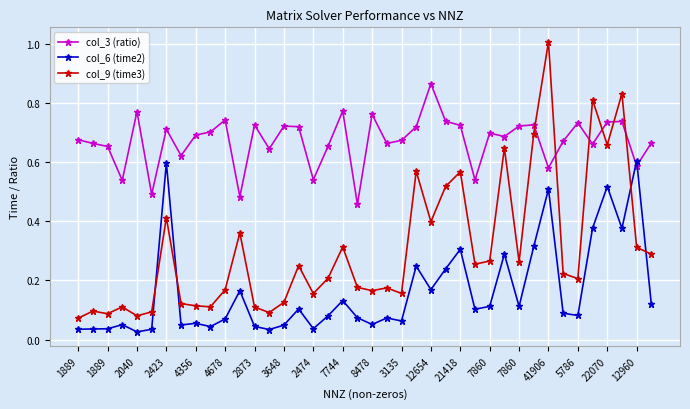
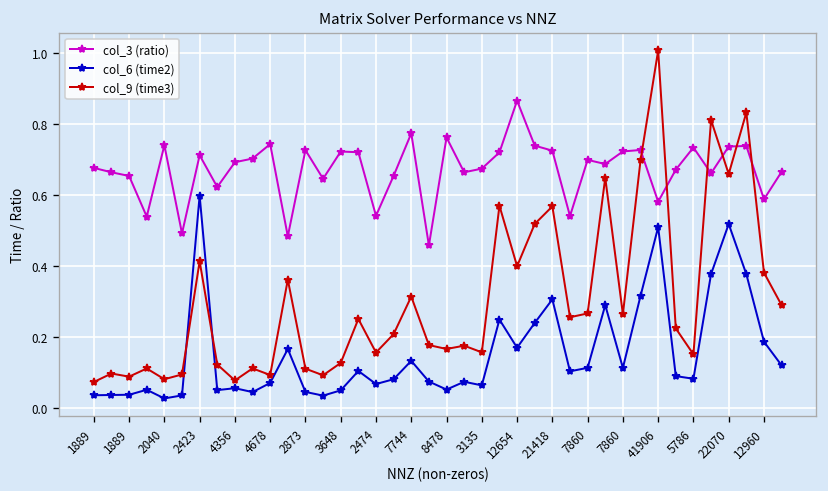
col_3 (ratio), 2040: 0.77 -> 0.74
col_9 (time3), 4356: 0.11 -> 0.08
col_9 (time3), 4678: 0.17 -> 0.09
col_6 (time2), 2474: 0.04 -> 0.07
col_9 (time3), 5786: 0.21 -> 0.15
col_6 (time2), 12960: 0.61 -> 0.19
col_9 (time3), 12960: 0.31 -> 0.38
